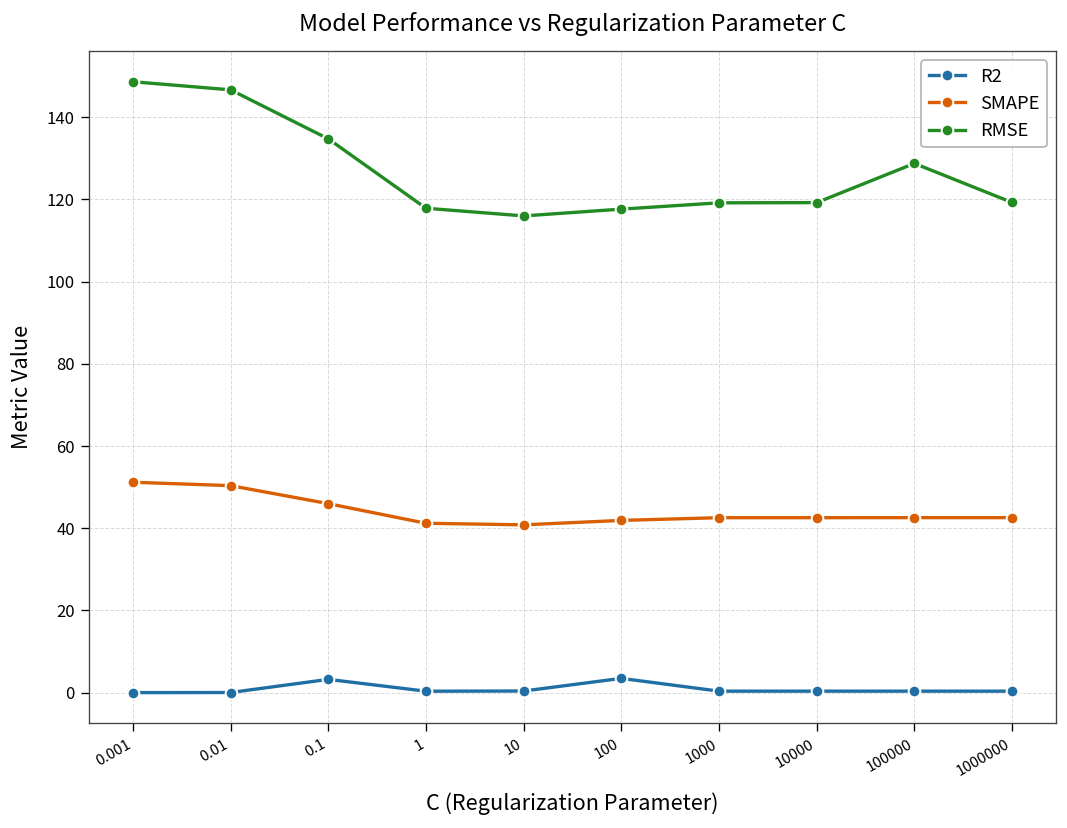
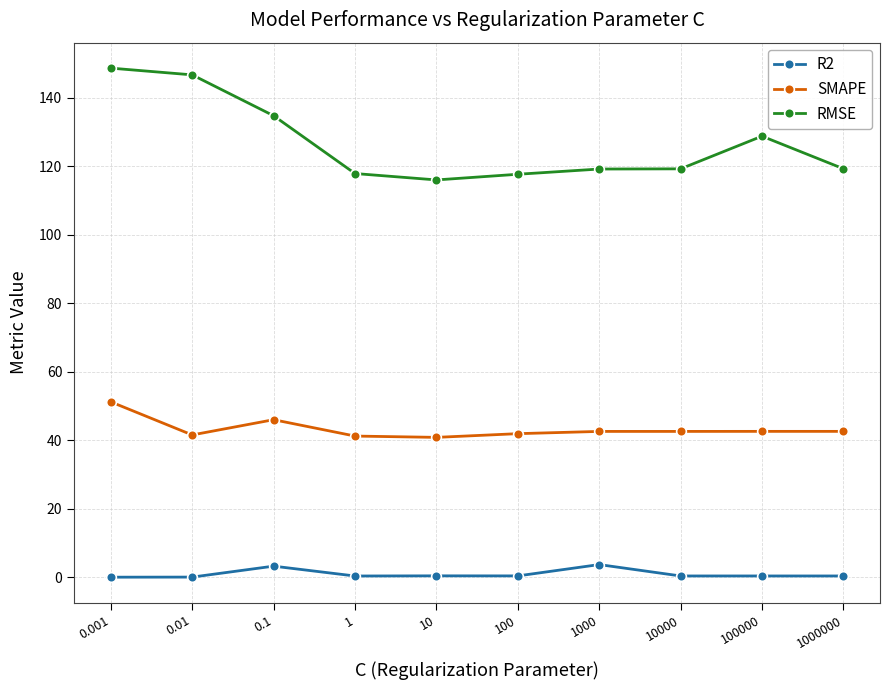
SMAPE, 0.01: 50 -> 42
R2, 100: 3 -> 0
R2, 1000: 0 -> 4
